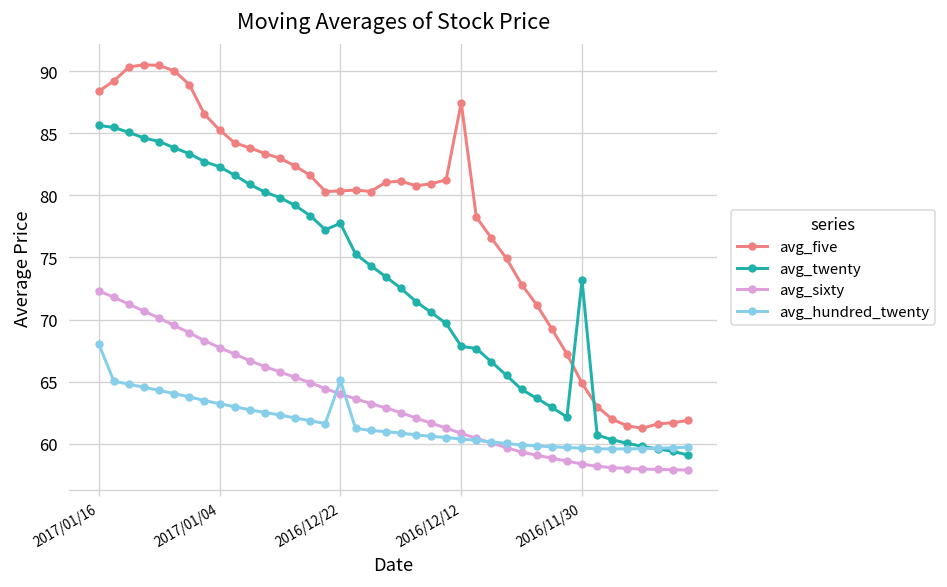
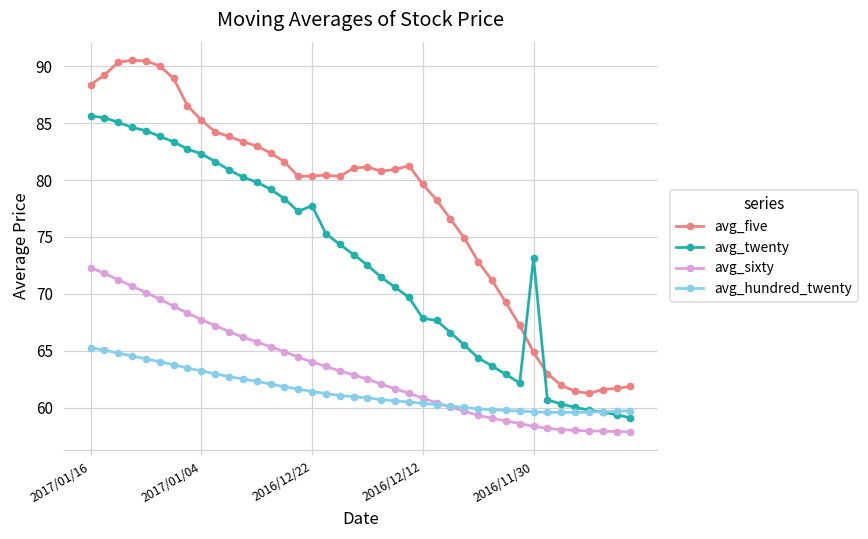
avg_hundred_twenty, 2017/01/16: 68.0 -> 65.3
avg_hundred_twenty, 2016/12/22: 65.1 -> 61.4
avg_five, 2016/12/12: 87.5 -> 79.6
